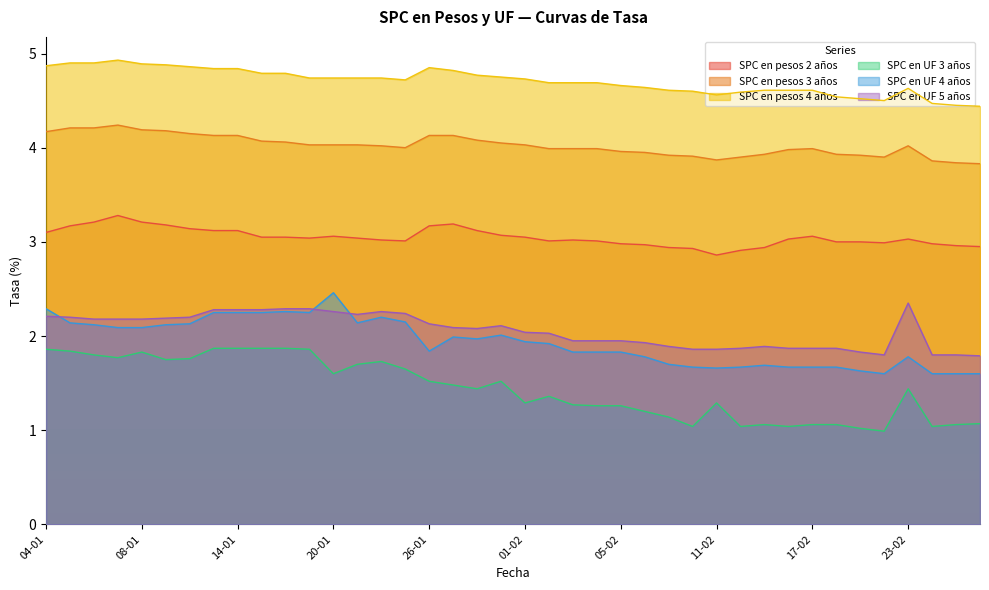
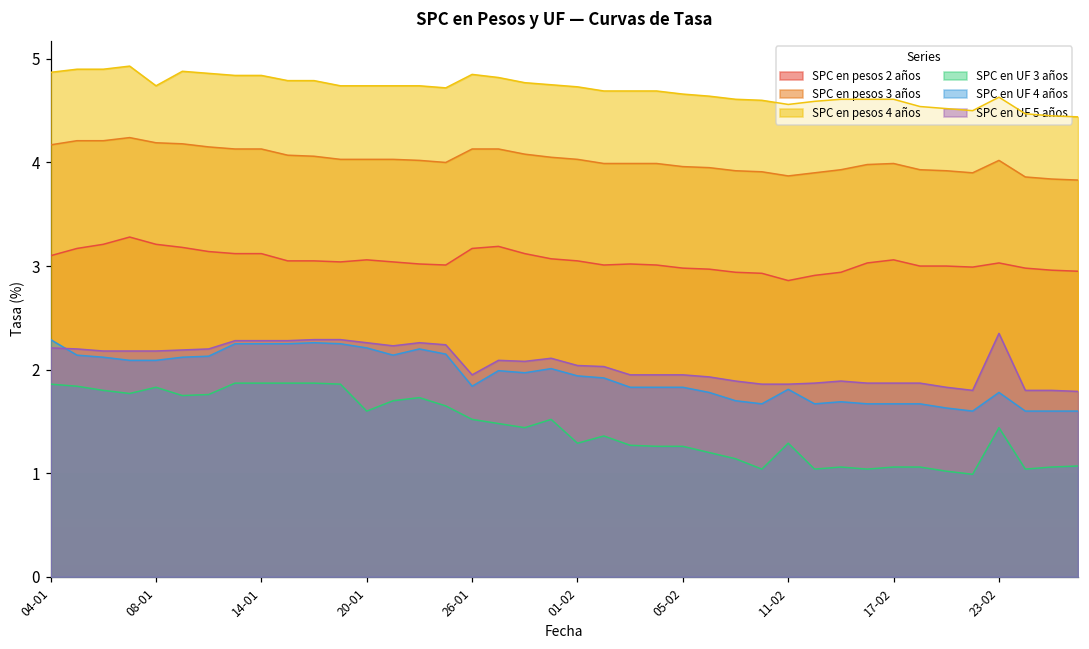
SPC en pesos 4 años, 08-01: 4.9 -> 4.7
SPC en UF 4 años, 20-01: 2.5 -> 2.2
SPC en UF 5 años, 26-01: 2.1 -> 2.0
SPC en UF 4 años, 11-02: 1.7 -> 1.8
